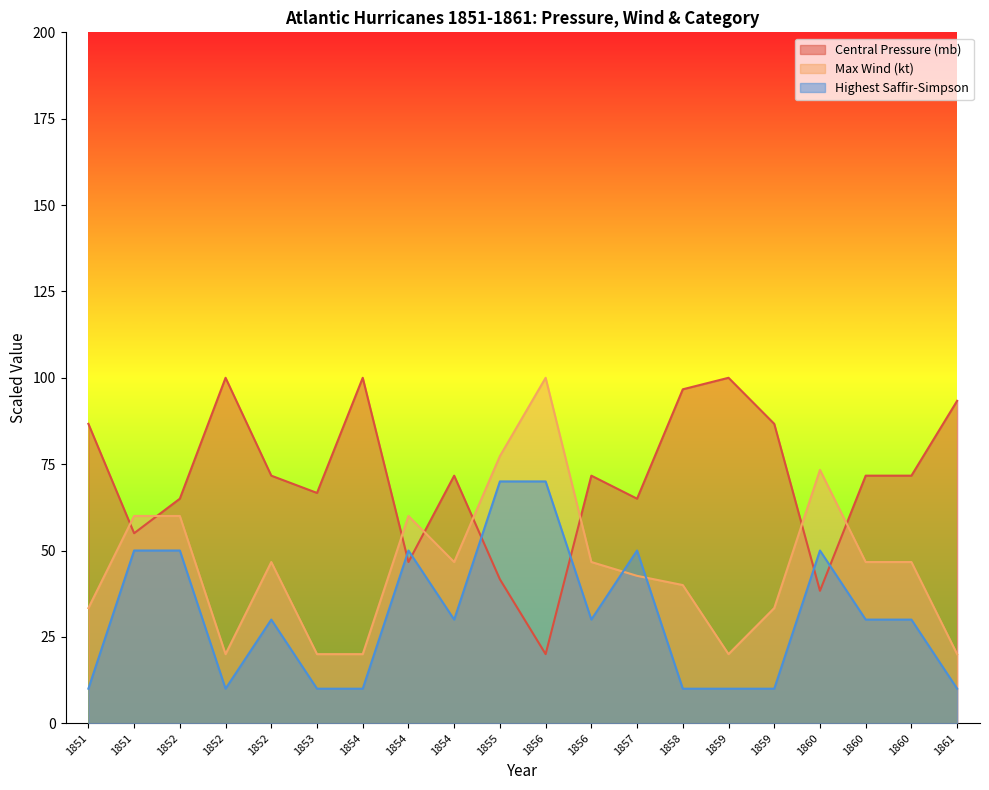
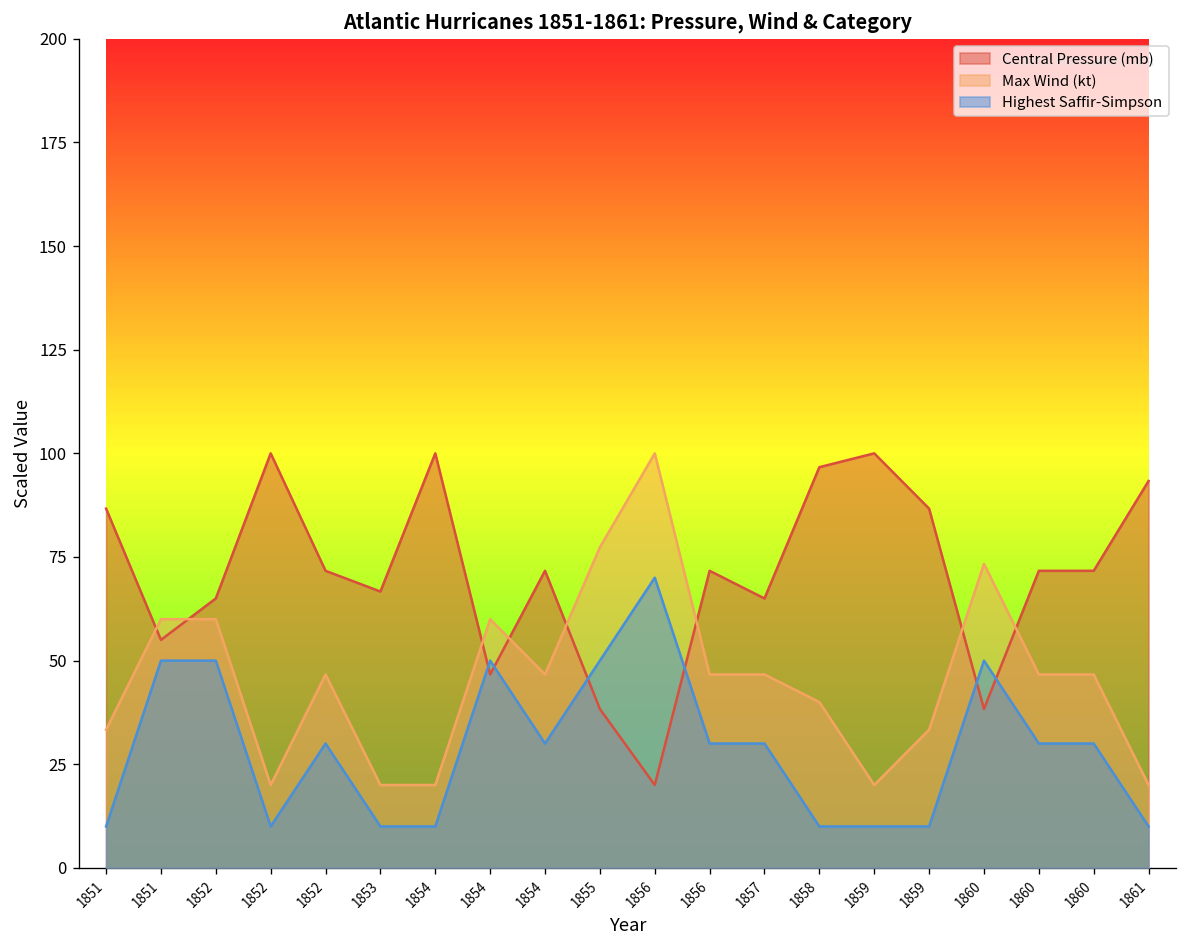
Central Pressure (mb), 1855: 42 -> 38
Highest Saffir-Simpson, 1855: 70 -> 50
Max Wind (kt), 1857: 43 -> 47
Highest Saffir-Simpson, 1857: 50 -> 30
